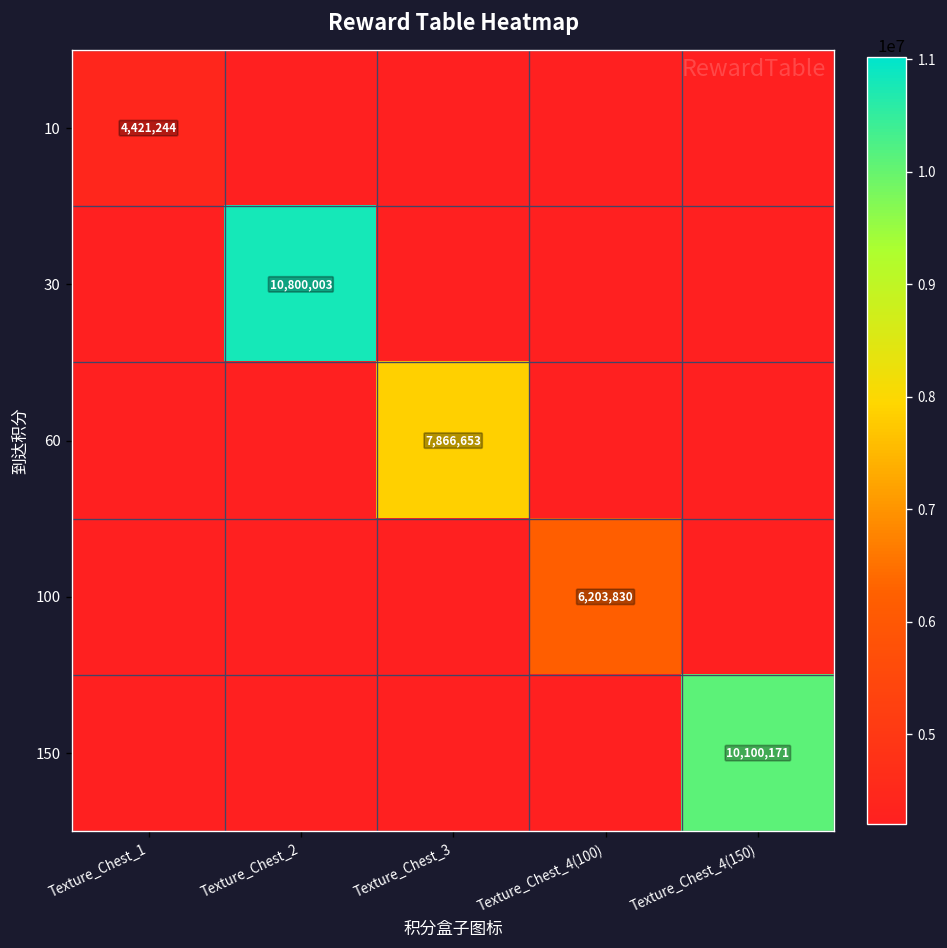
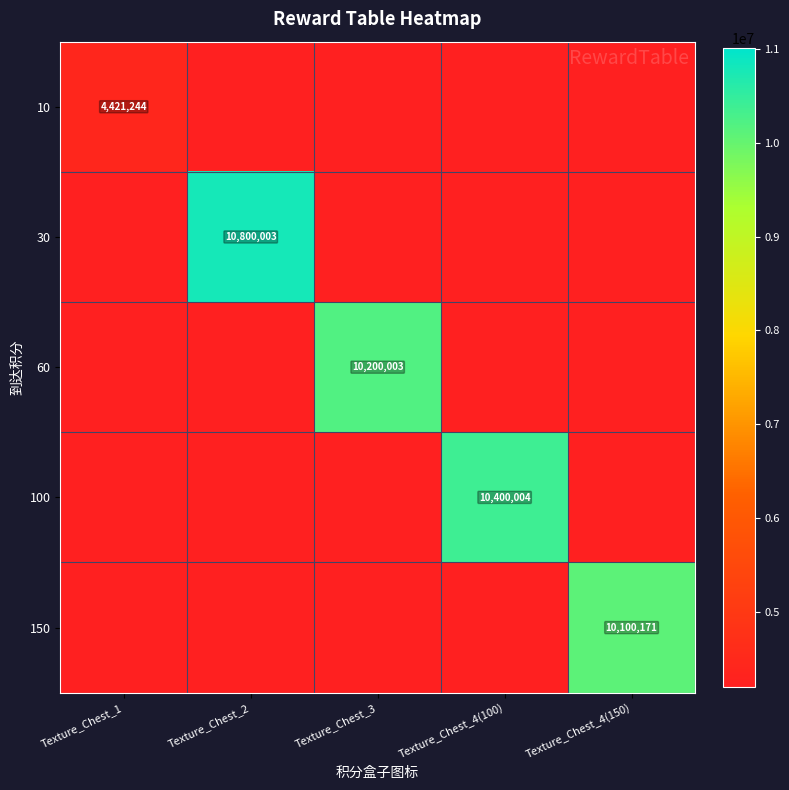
60, Texture_Chest_3: 7,866,653 -> 10,200,003
100, Texture_Chest_4(100): 6,203,830 -> 10,400,004
